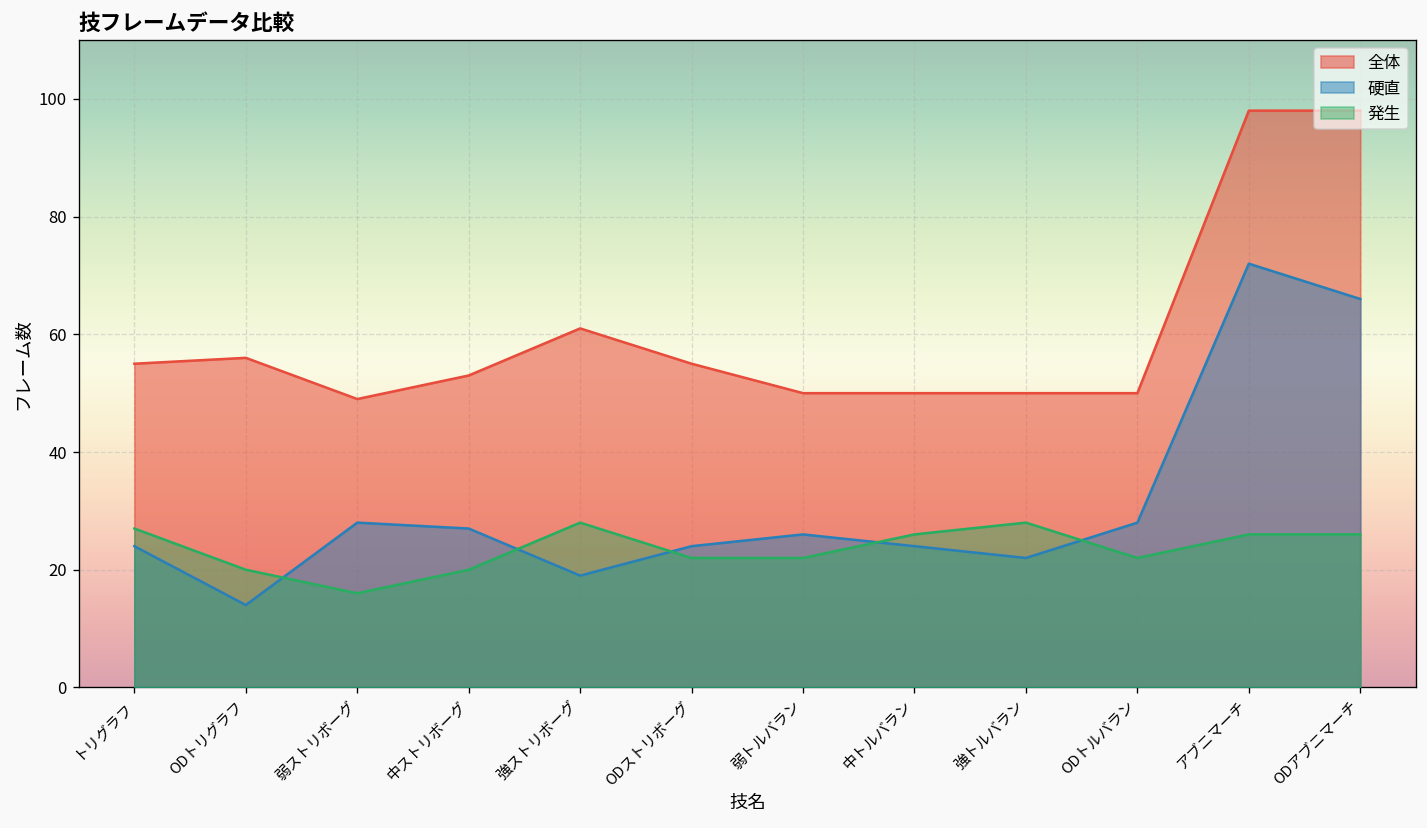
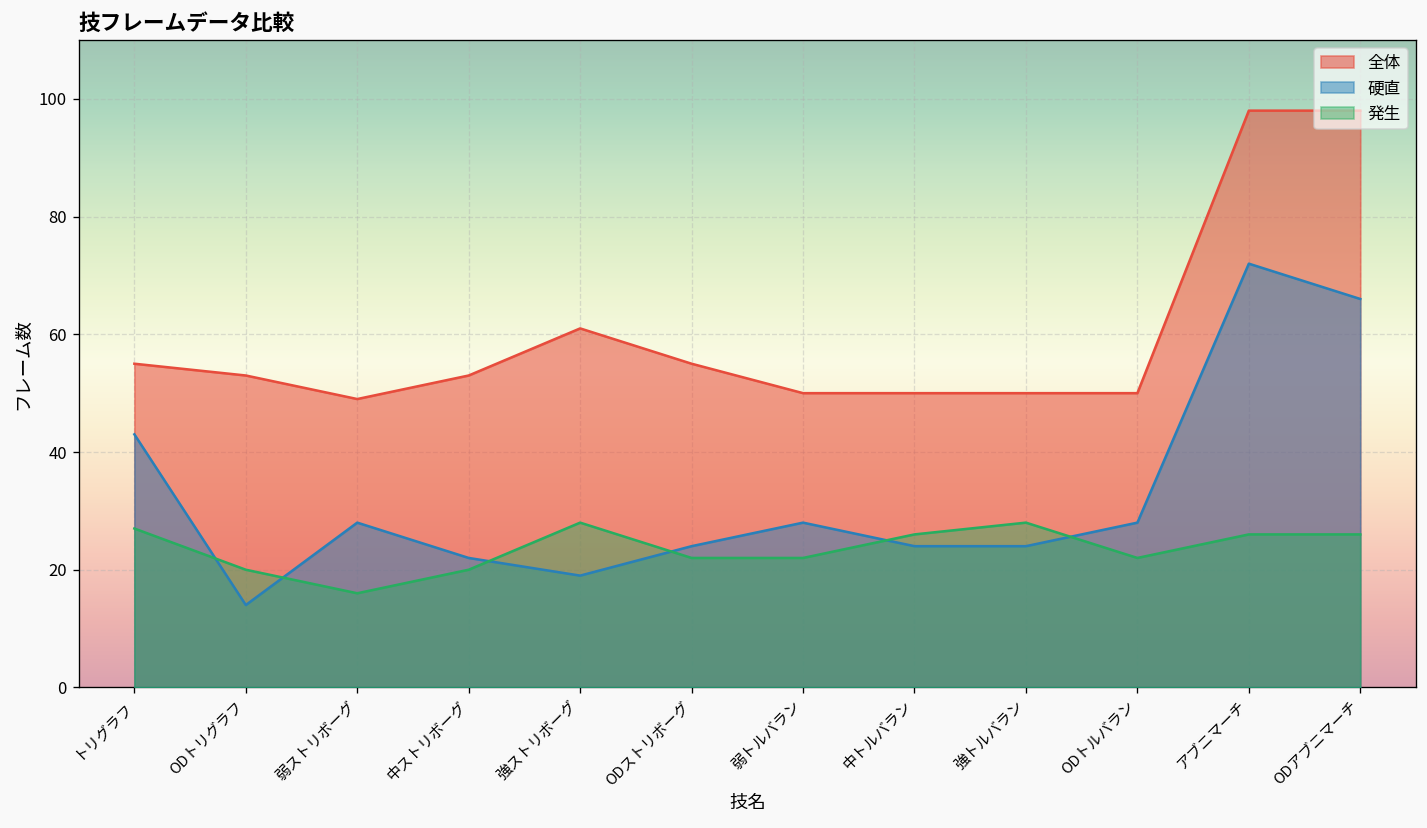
硬直, トリグラフ: 24 -> 43
全体, ODトリグラフ: 56 -> 53
硬直, 中ストリボーグ: 27 -> 22
硬直, 弱トルバラン: 26 -> 28
硬直, 強トルバラン: 22 -> 24
